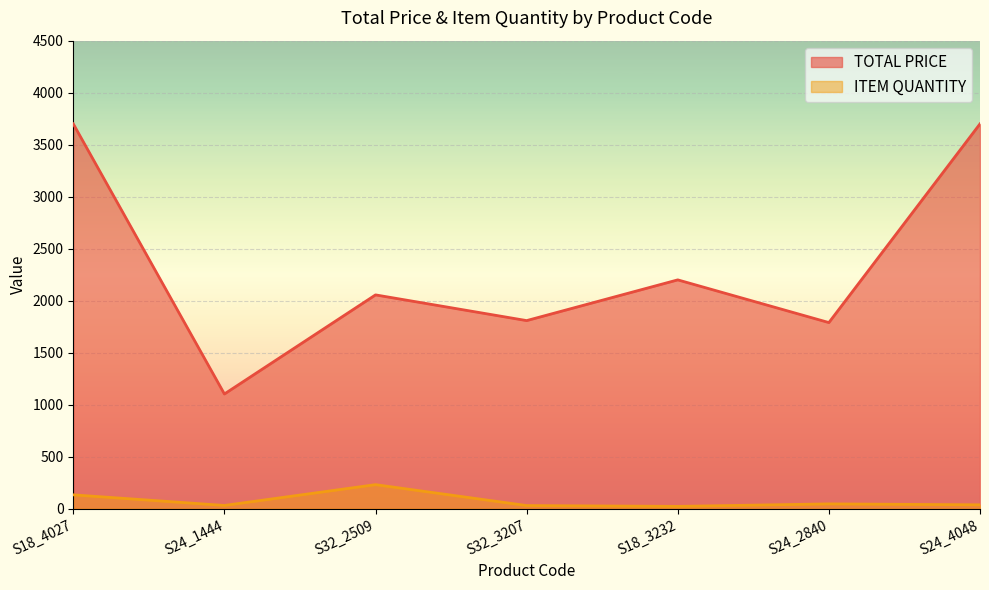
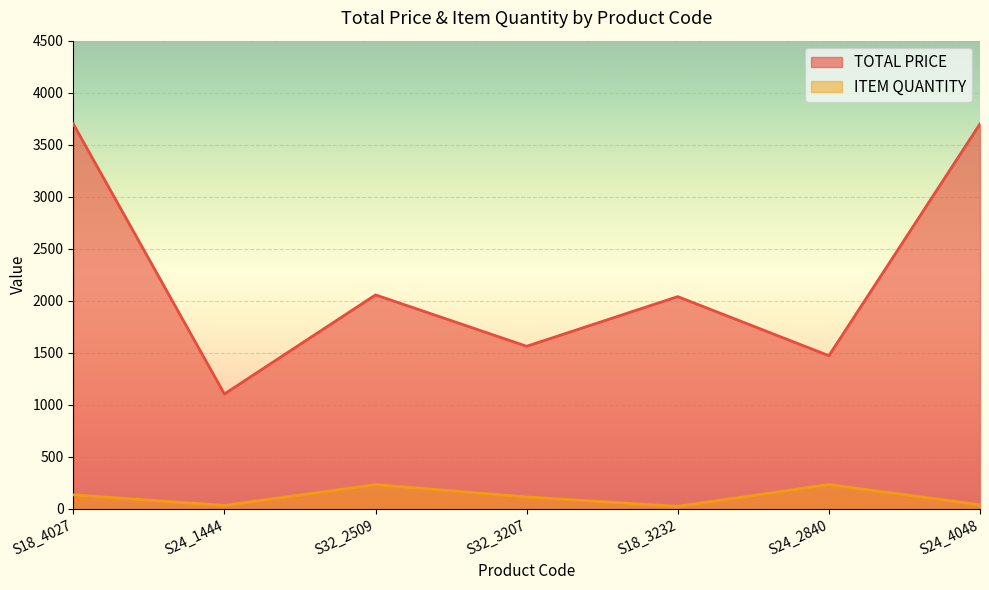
TOTAL PRICE, S32_3207: 1810 -> 1560
ITEM QUANTITY, S32_3207: 30 -> 110
TOTAL PRICE, S18_3232: 2200 -> 2040
TOTAL PRICE, S24_2840: 1790 -> 1470
ITEM QUANTITY, S24_2840: 50 -> 230
